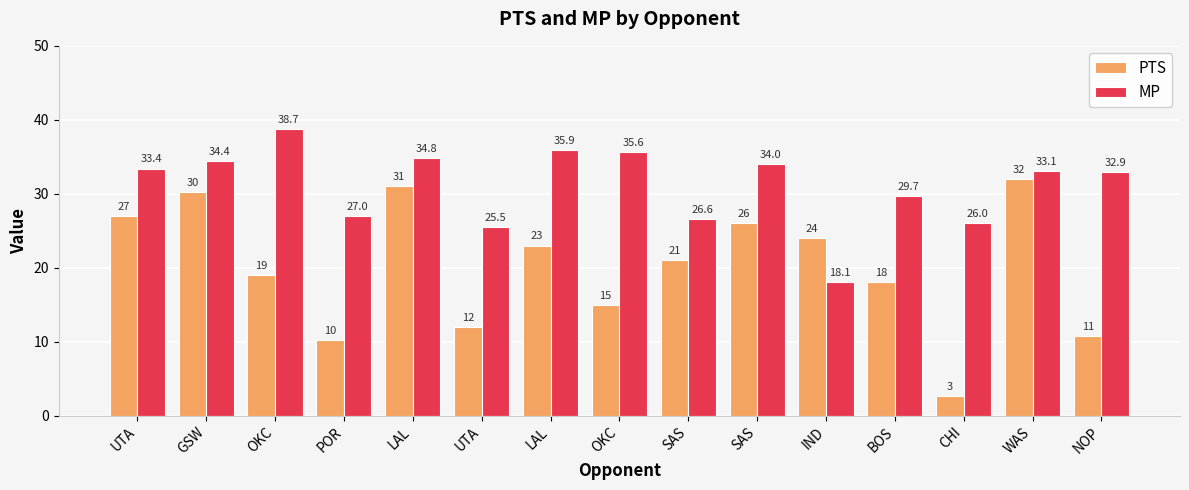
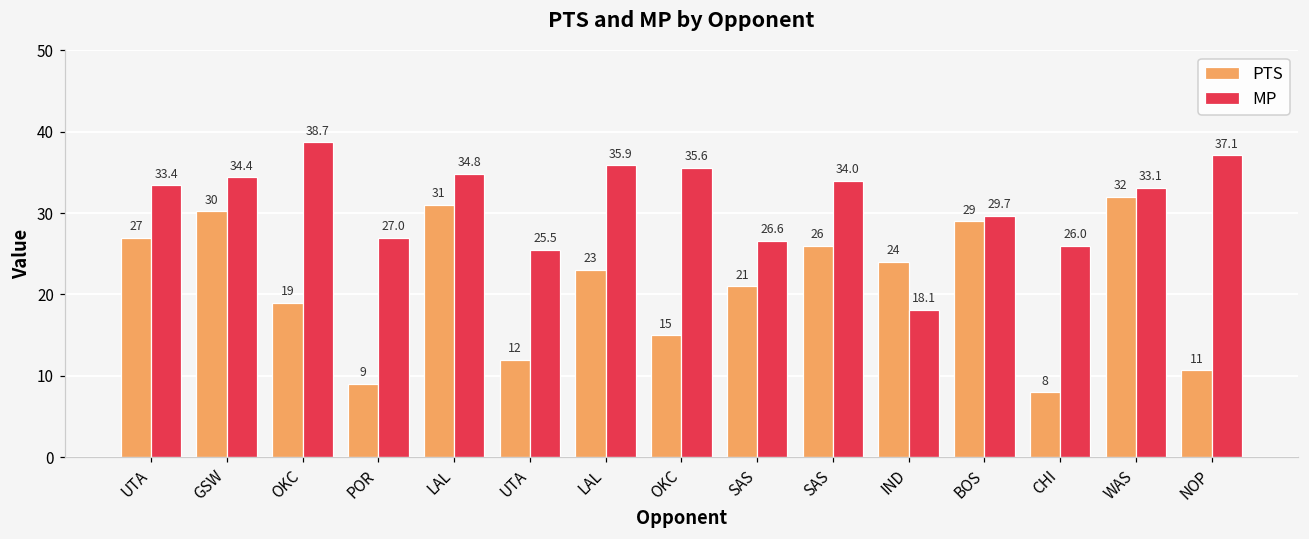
PTS, POR: 10 -> 9
PTS, BOS: 18 -> 29
PTS, CHI: 3 -> 8
MP, NOP: 32.9 -> 37.1
